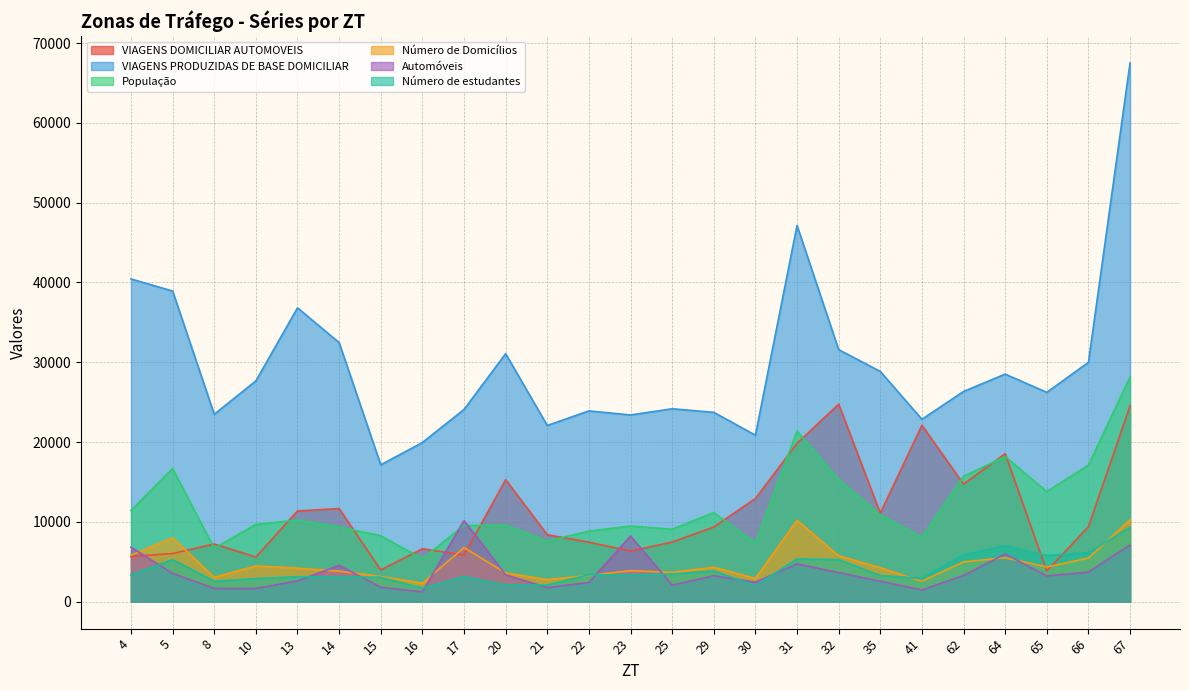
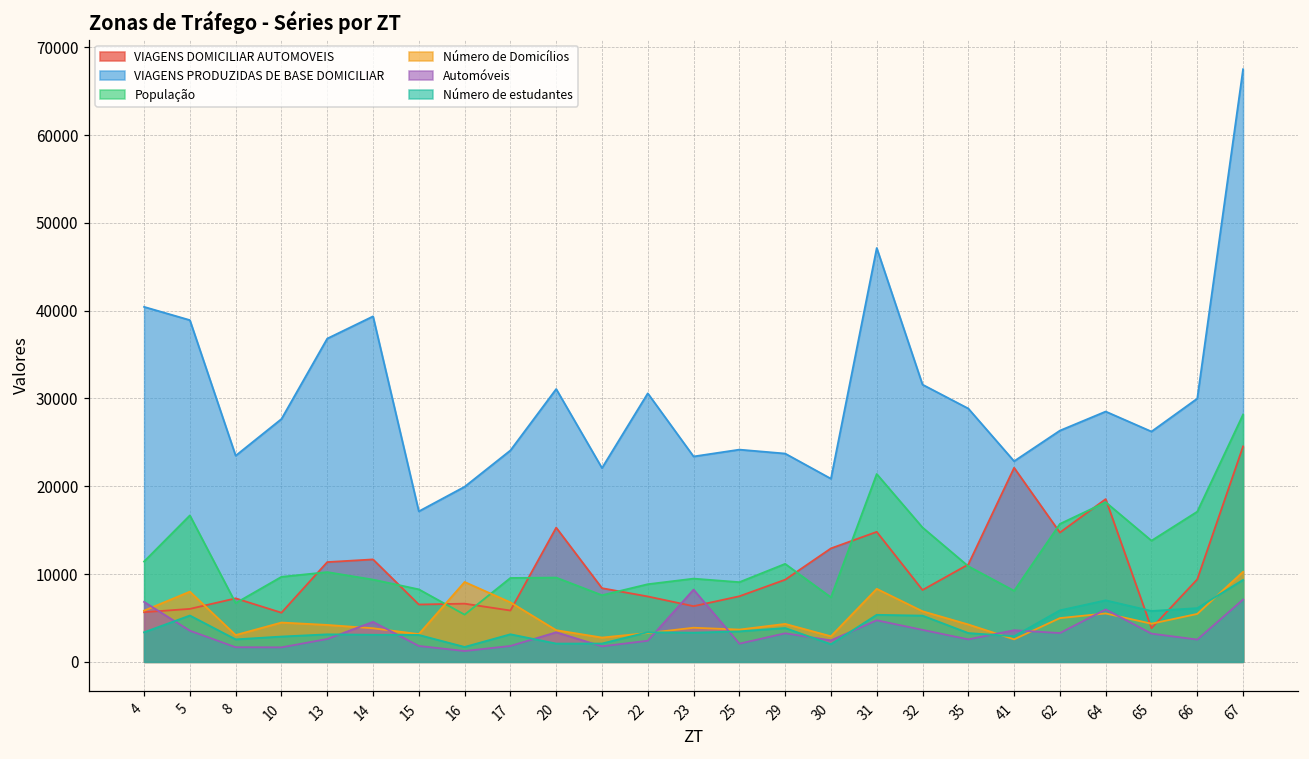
VIAGENS PRODUZIDAS DE BASE DOMICILIAR, 14: 32000 -> 39000
VIAGENS DOMICILIAR AUTOMOVEIS, 15: 4000 -> 7000
Número de Domicílios, 16: 2000 -> 9000
Automóveis, 17: 10000 -> 2000
VIAGENS PRODUZIDAS DE BASE DOMICILIAR, 22: 24000 -> 31000
VIAGENS DOMICILIAR AUTOMOVEIS, 31: 20000 -> 15000
Número de Domicílios, 31: 10000 -> 8000
VIAGENS DOMICILIAR AUTOMOVEIS, 32: 25000 -> 8000
Automóveis, 41: 1000 -> 4000
Automóveis, 66: 4000 -> 3000
